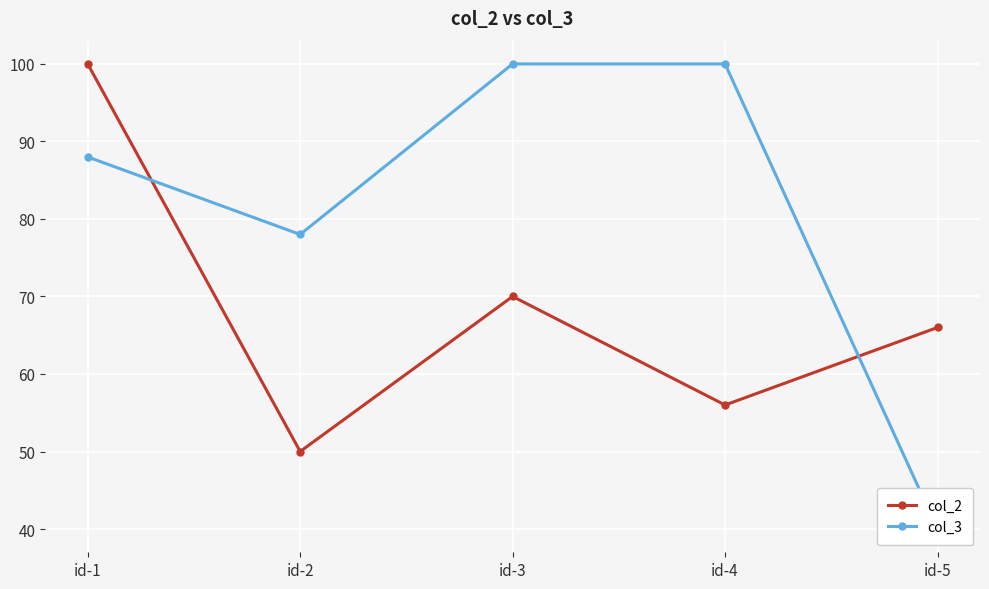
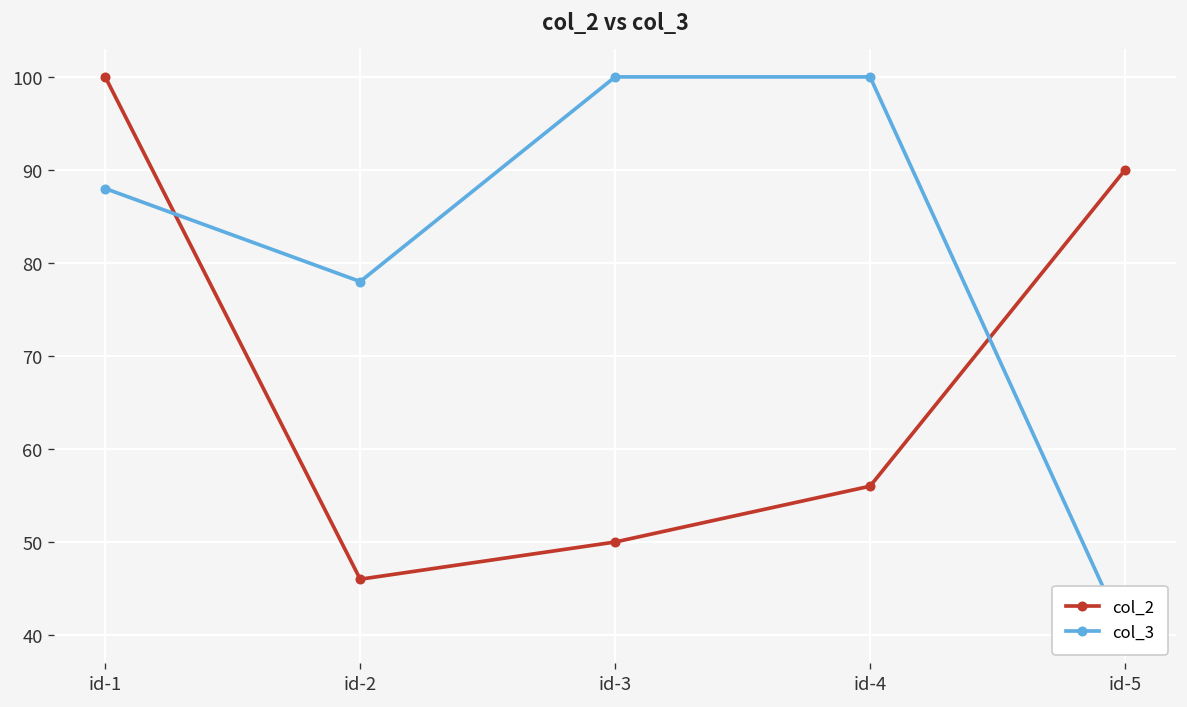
col_2, id-2: 50 -> 46
col_2, id-3: 70 -> 50
col_2, id-5: 66 -> 90
